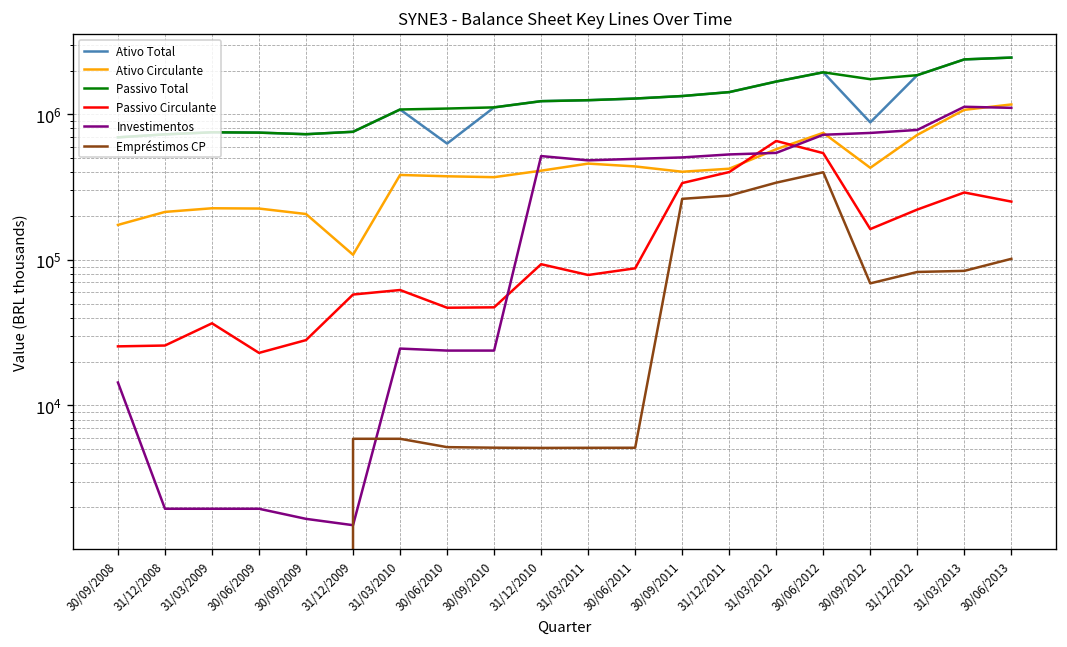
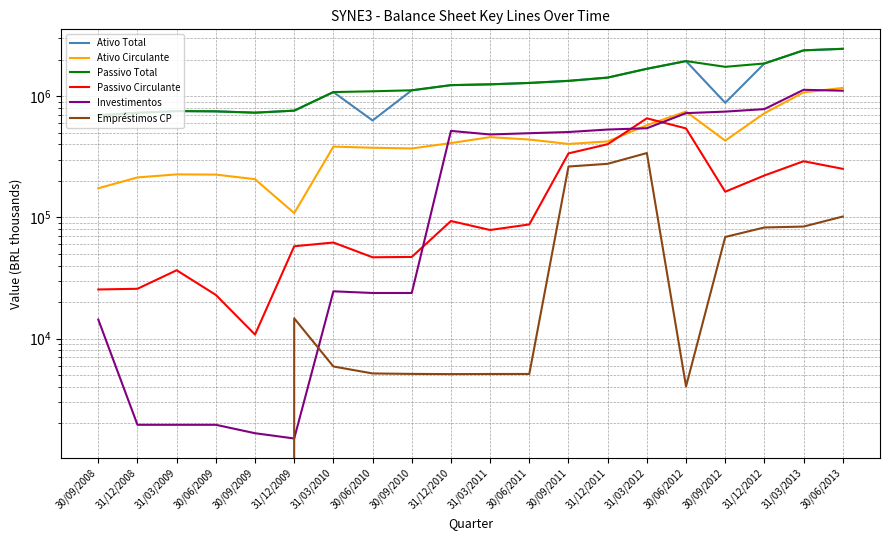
Passivo Circulante, 30/09/2009: 28000 -> 11000
Empréstimos CP, 31/12/2009: 6000 -> 15000
Empréstimos CP, 30/06/2012: 400000 -> 4000
